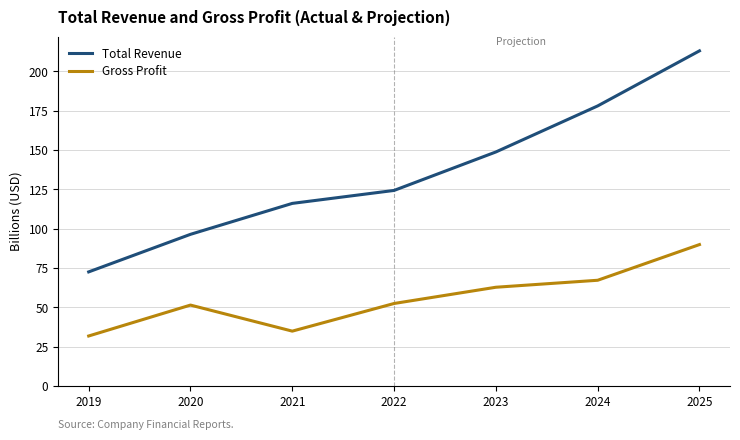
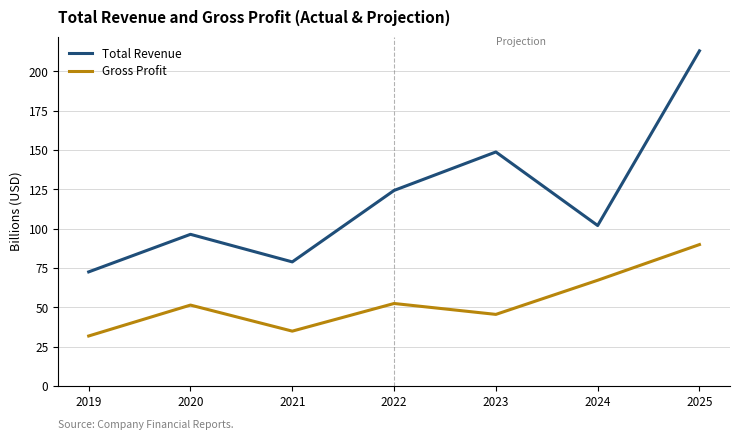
Total Revenue, 2021: 116 -> 79
Gross Profit, 2023: 63 -> 46
Total Revenue, 2024: 178 -> 102
